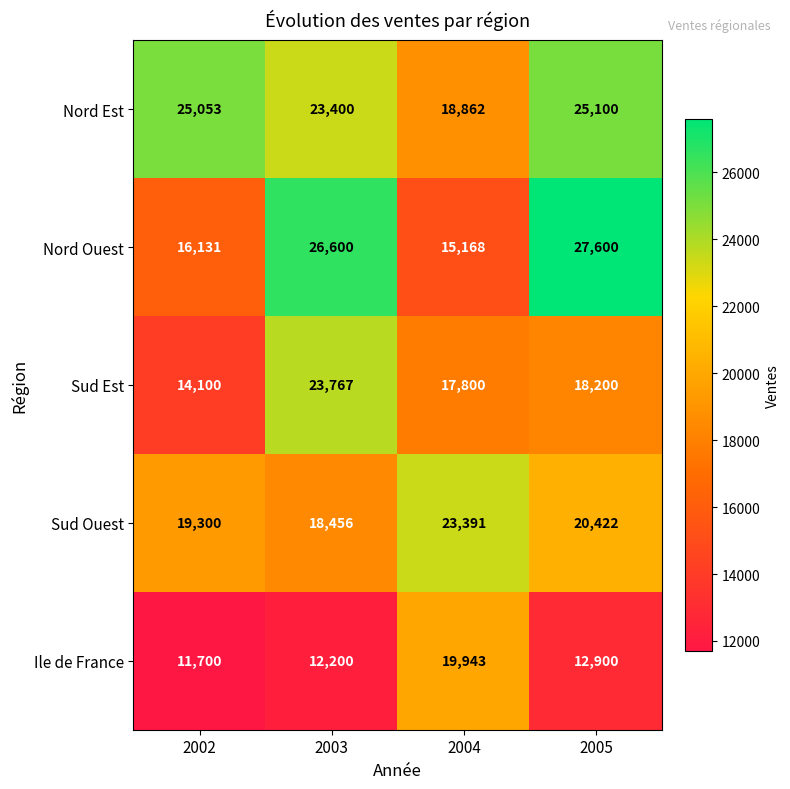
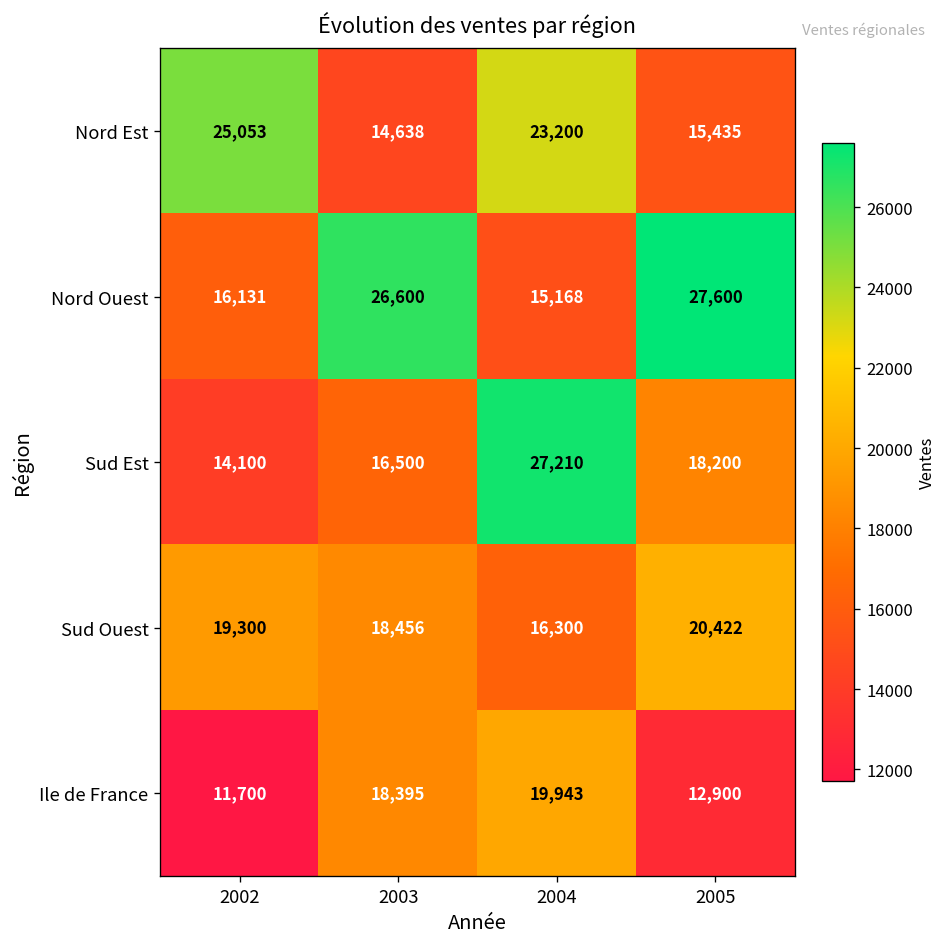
Nord Est, 2003: 23,400 -> 14,638
Nord Est, 2004: 18,862 -> 23,200
Nord Est, 2005: 25,100 -> 15,435
Sud Est, 2003: 23,767 -> 16,500
Sud Est, 2004: 17,800 -> 27,210
Sud Ouest, 2004: 23,391 -> 16,300
Ile de France, 2003: 12,200 -> 18,395
